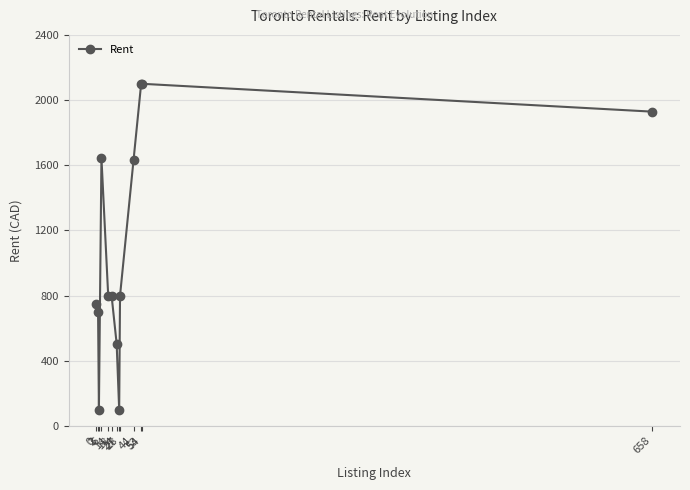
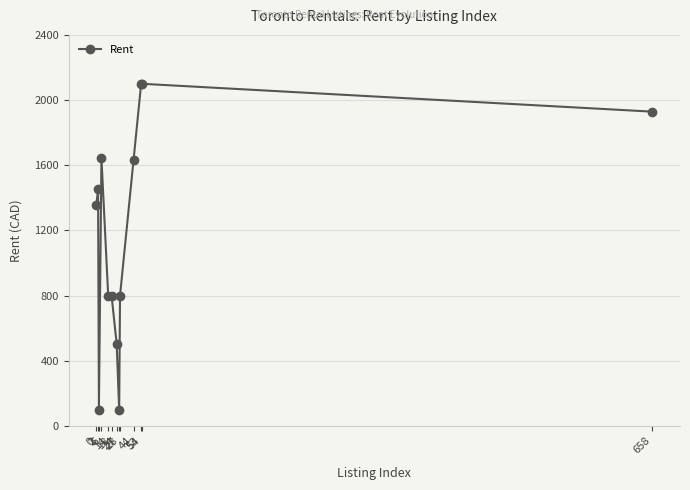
0: 750 -> 1360
2: 700 -> 1450
